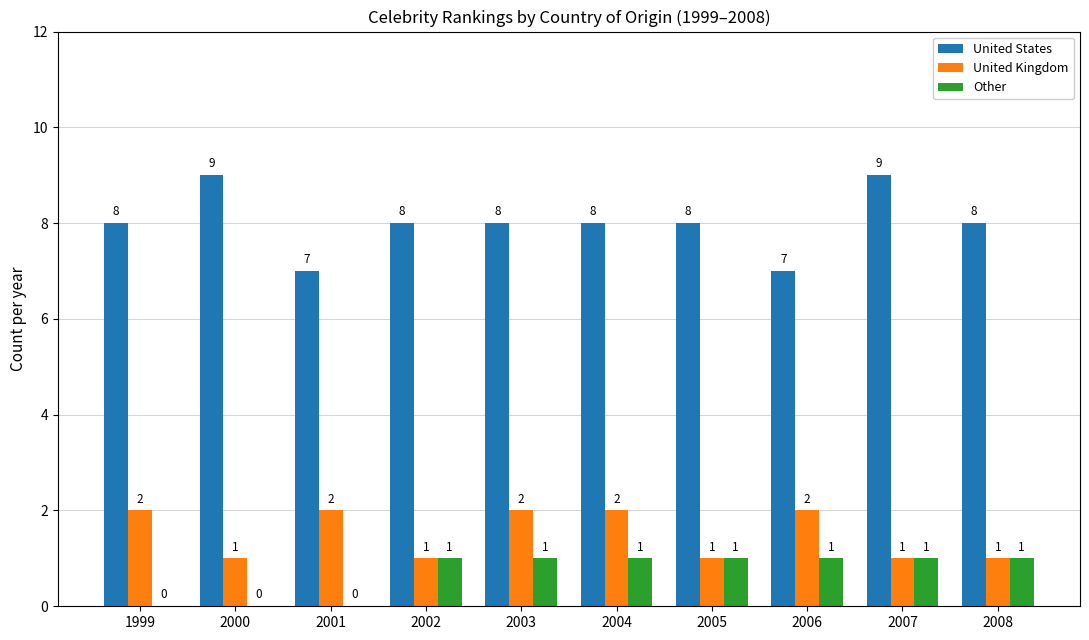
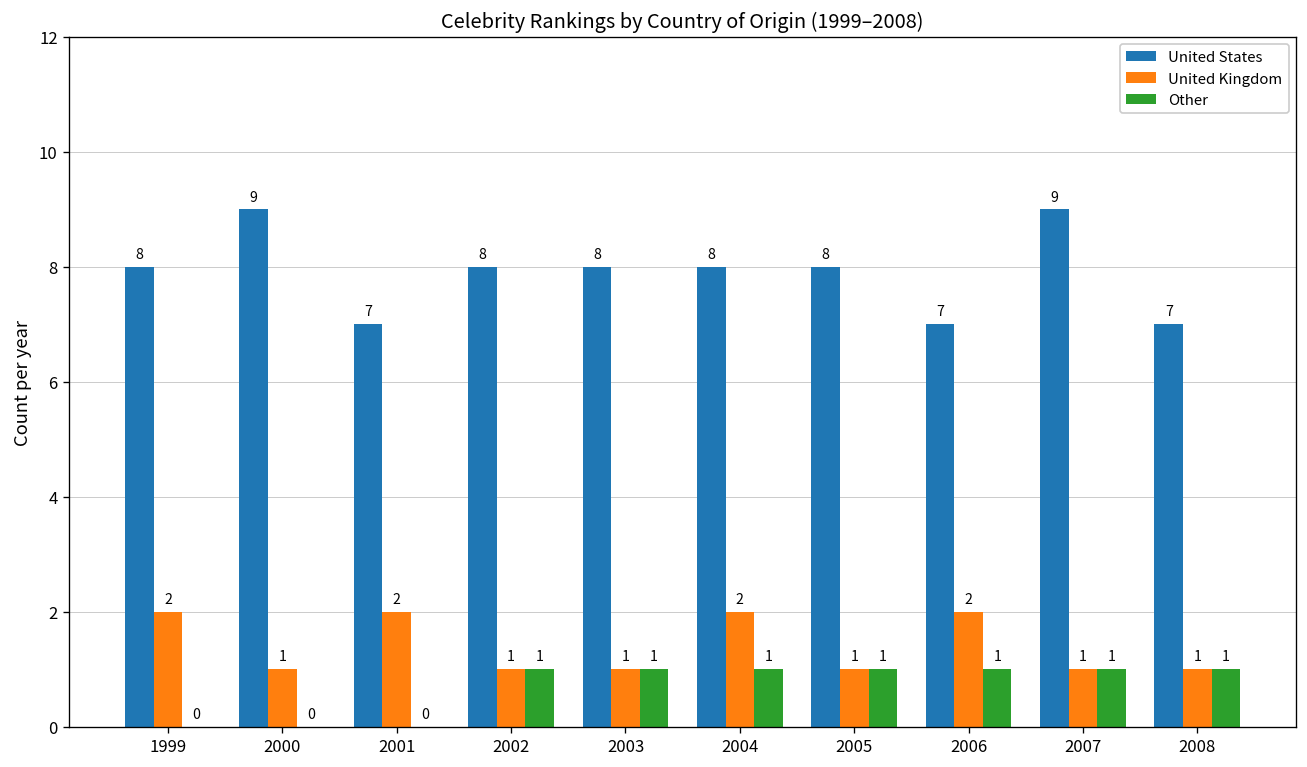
United Kingdom, 2003: 2 -> 1
United States, 2008: 8 -> 7
